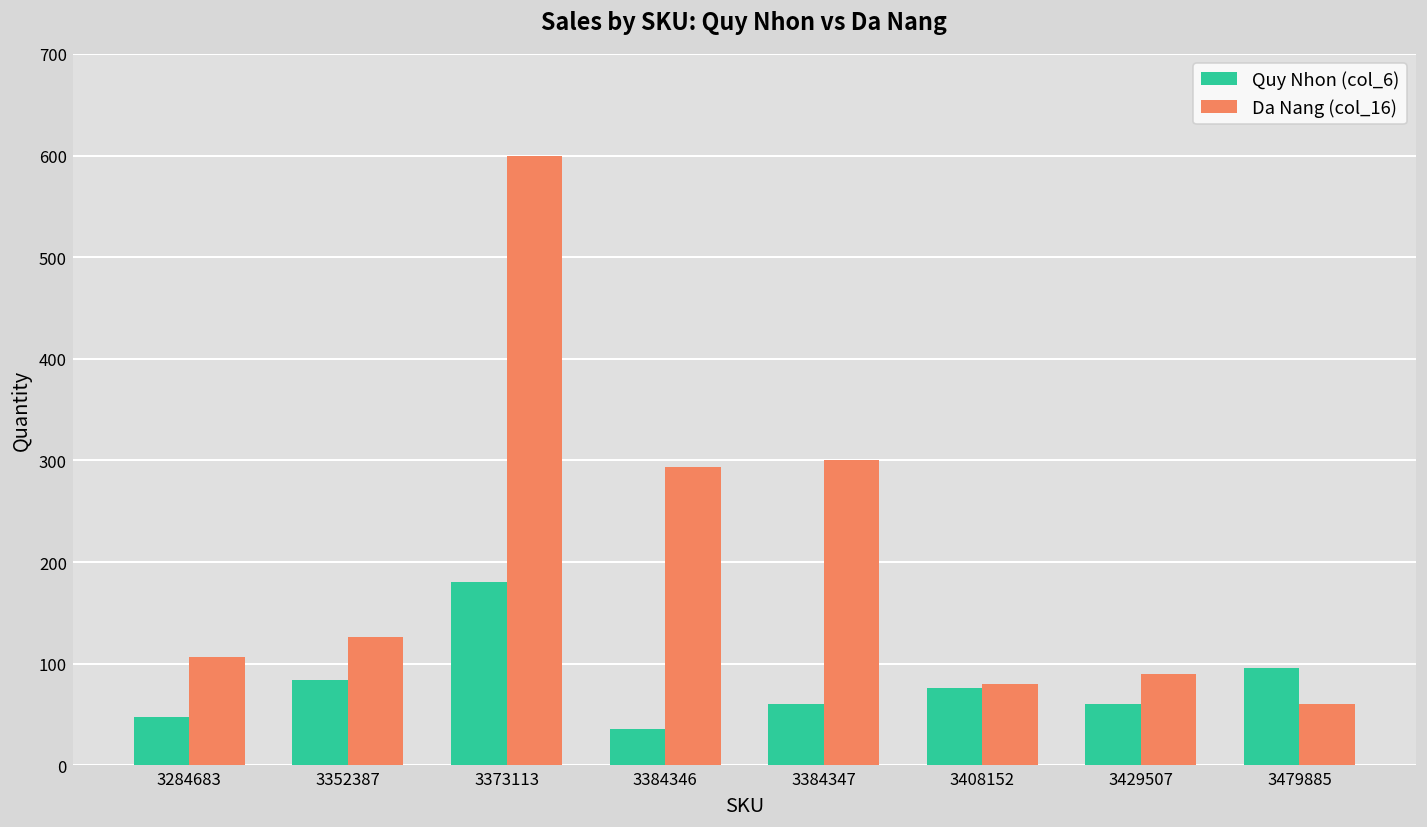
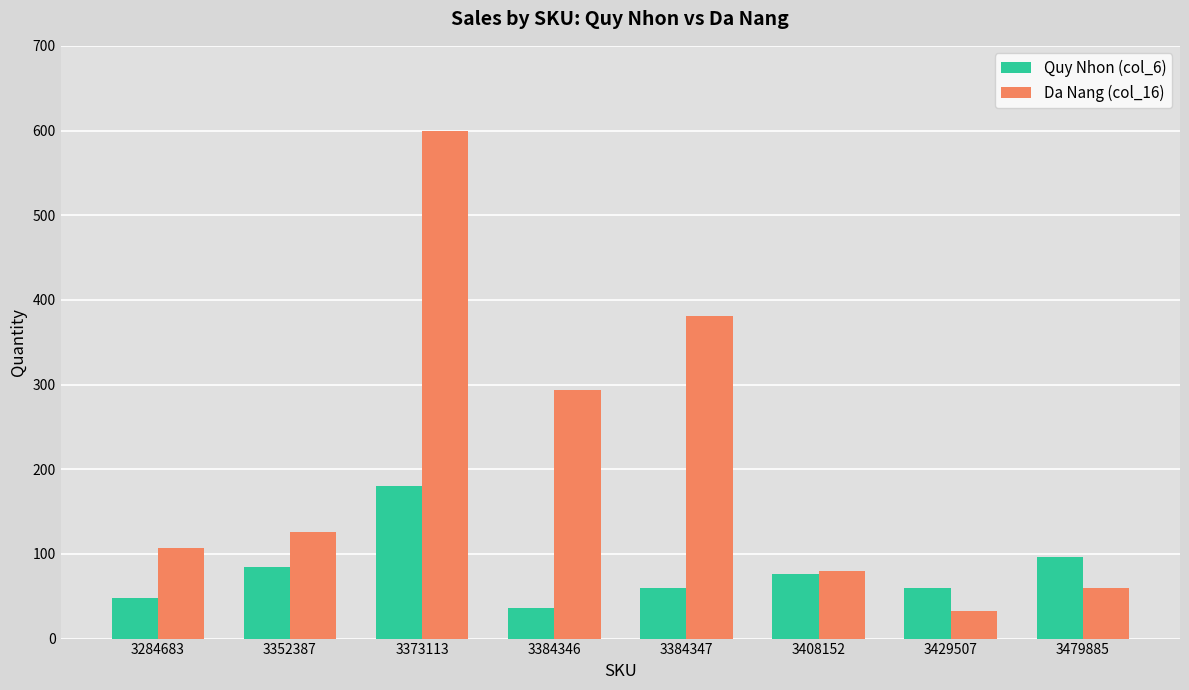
Da Nang (col_16), 3384347: 300 -> 380
Da Nang (col_16), 3429507: 90 -> 30
